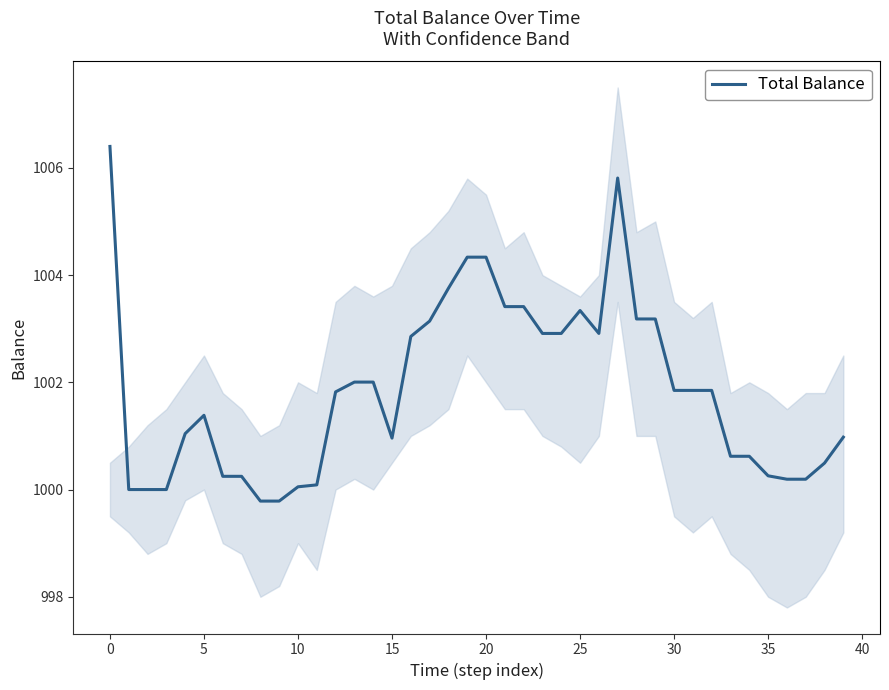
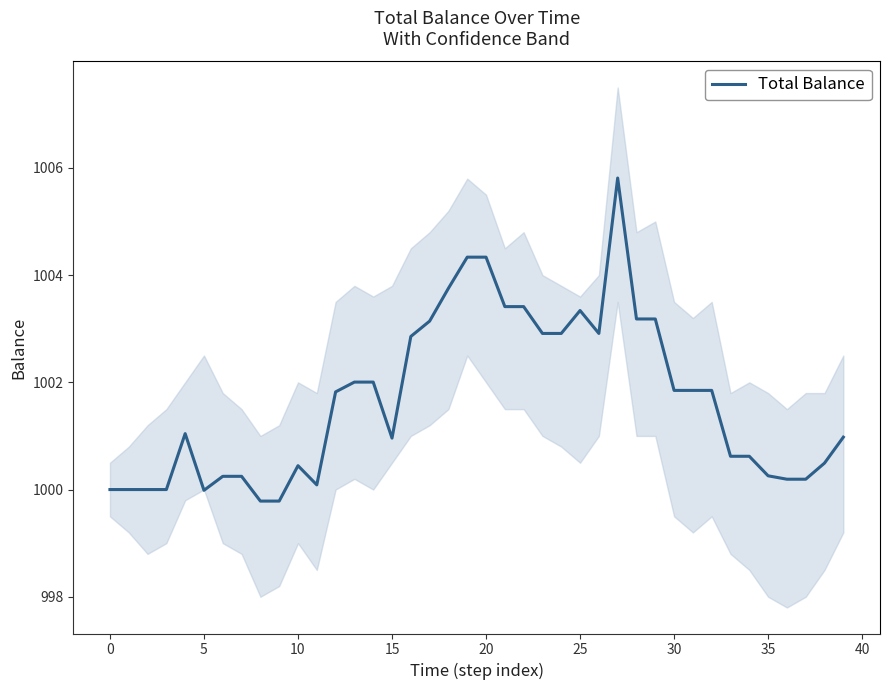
Total Balance, 0: 1006.4 -> 1000.0
Total Balance, 5: 1001.4 -> 1000.0
Total Balance, 10: 1000.1 -> 1000.4
